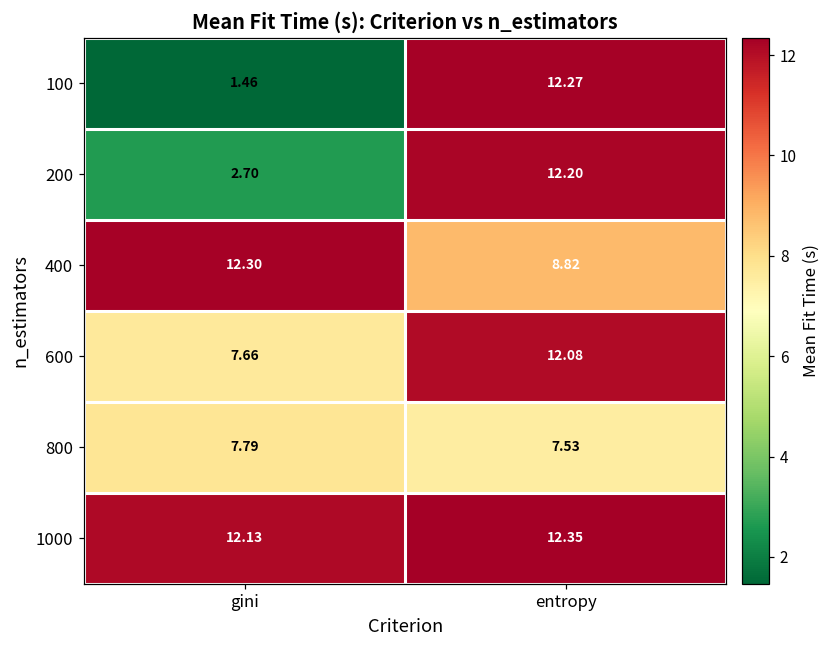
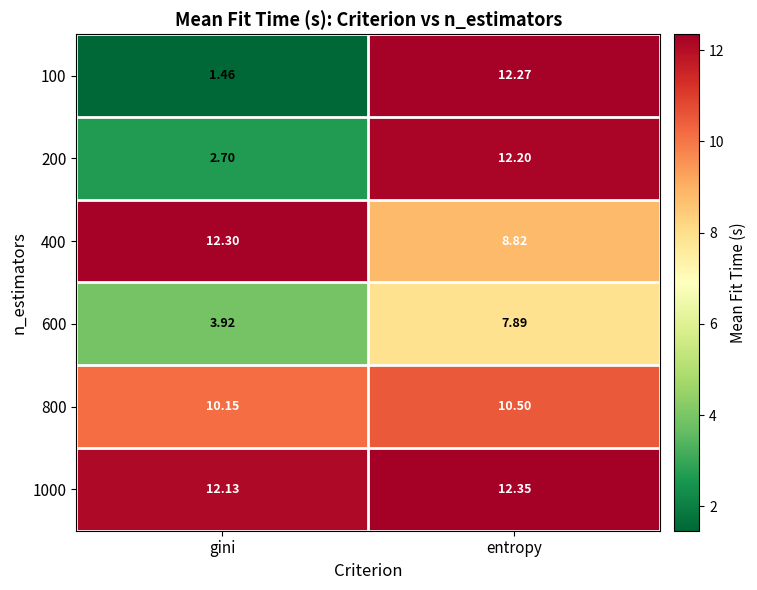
600, gini: 7.66 -> 3.92
600, entropy: 12.08 -> 7.89
800, gini: 7.79 -> 10.15
800, entropy: 7.53 -> 10.50
